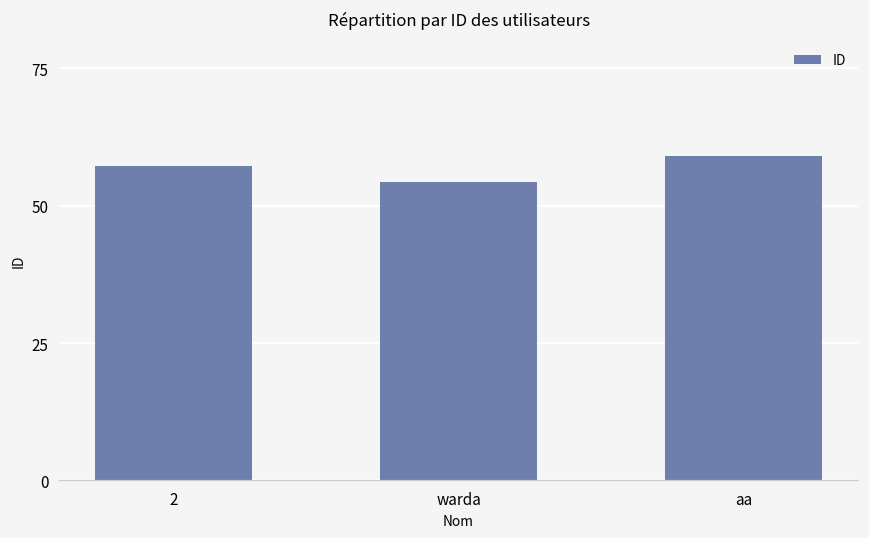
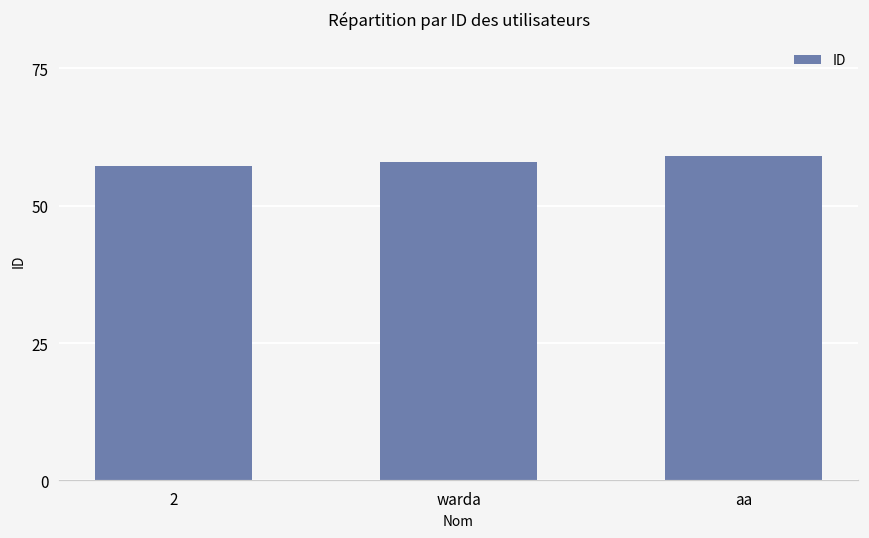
warda: 54 -> 58
